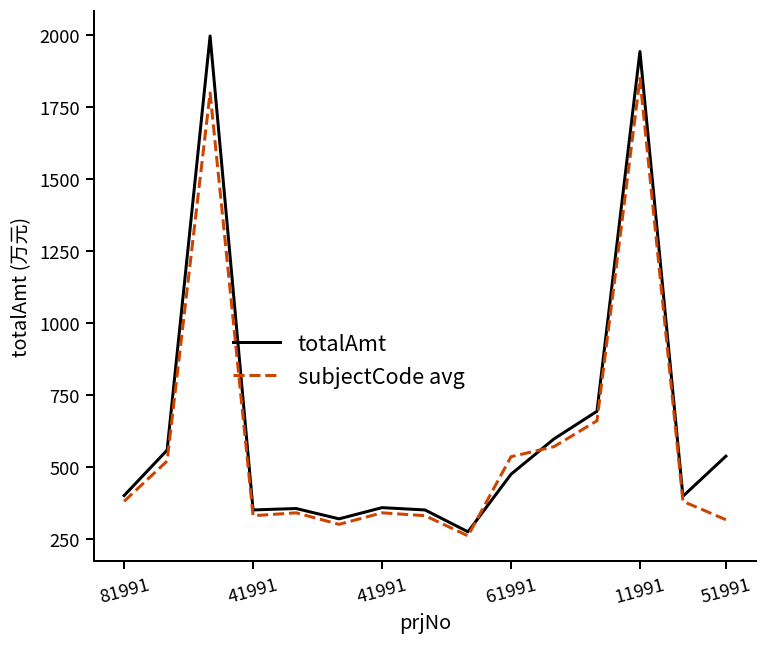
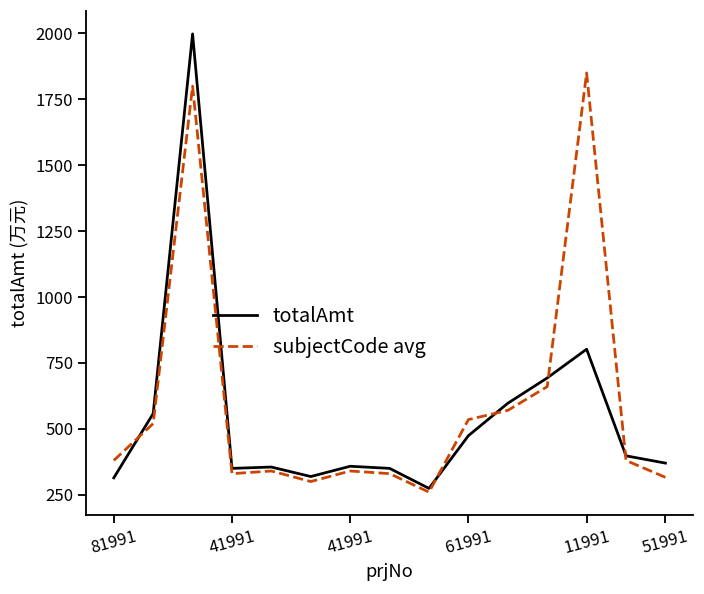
totalAmt, 81991: 400 -> 310
totalAmt, 11991: 1940 -> 800
totalAmt, 51991: 540 -> 370
